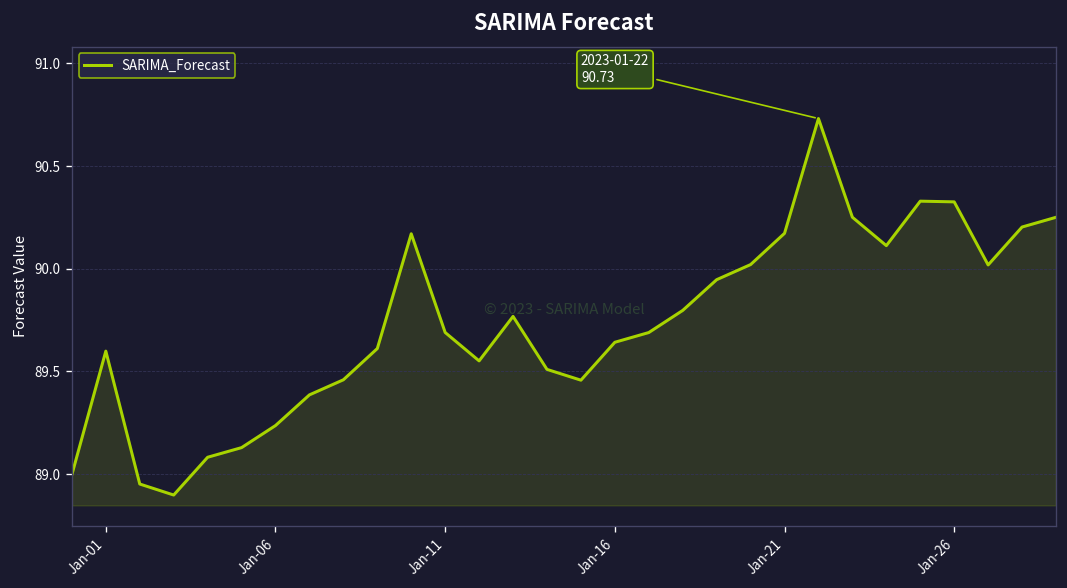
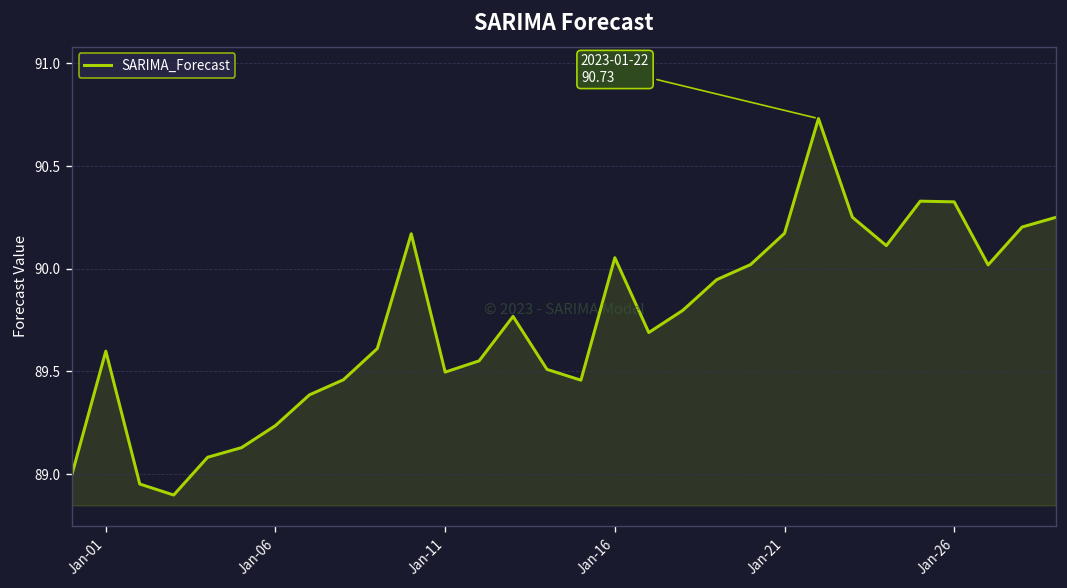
Jan-11: 89.69 -> 89.50
Jan-16: 89.64 -> 90.05
